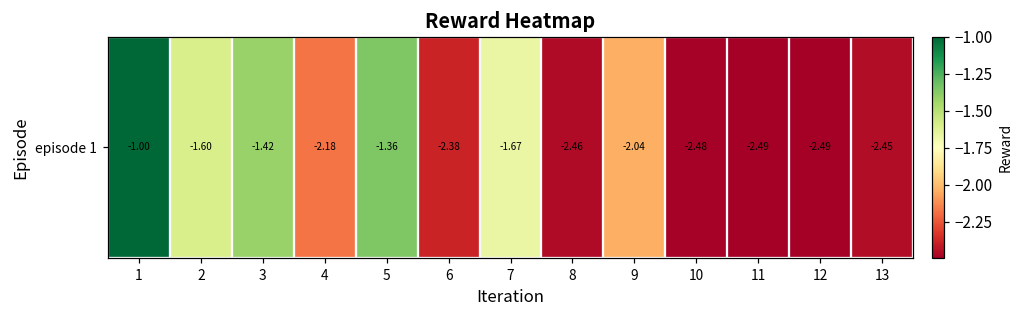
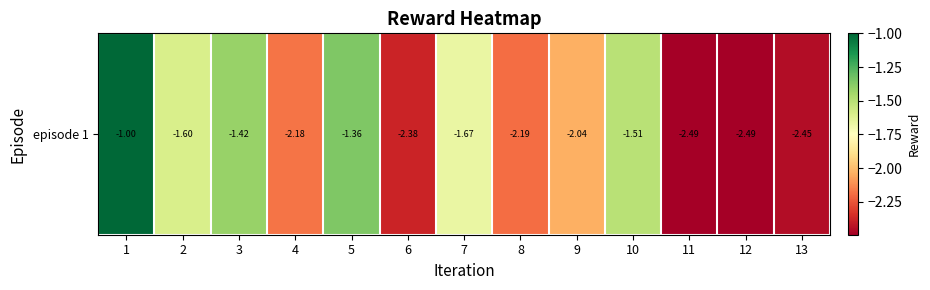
episode 1, 8: -2.46 -> -2.19
episode 1, 10: -2.48 -> -1.51
